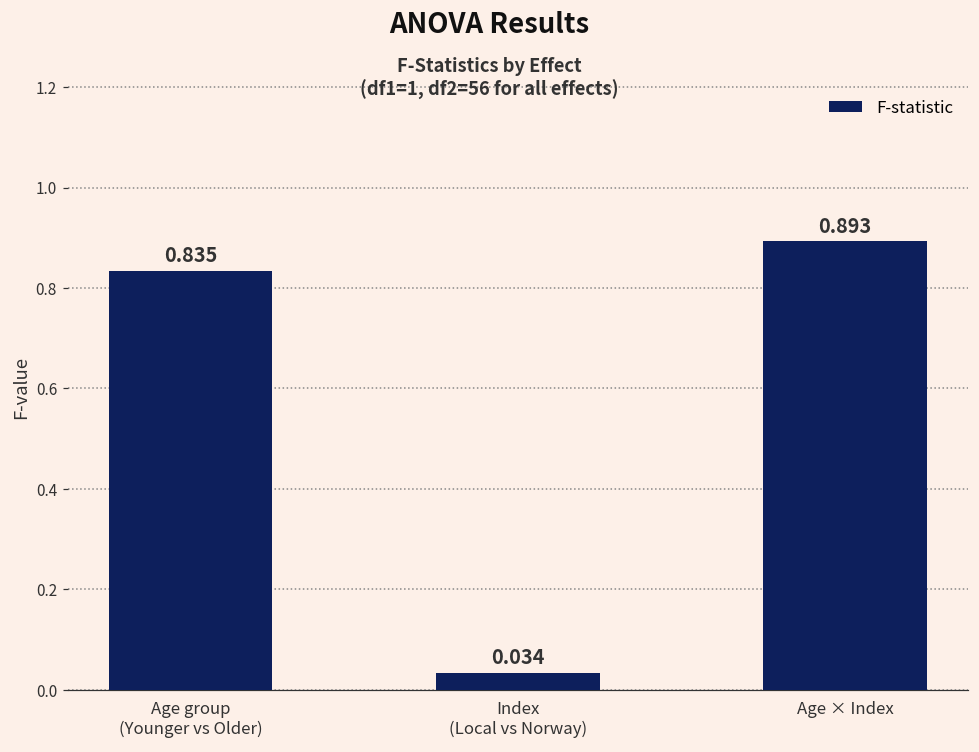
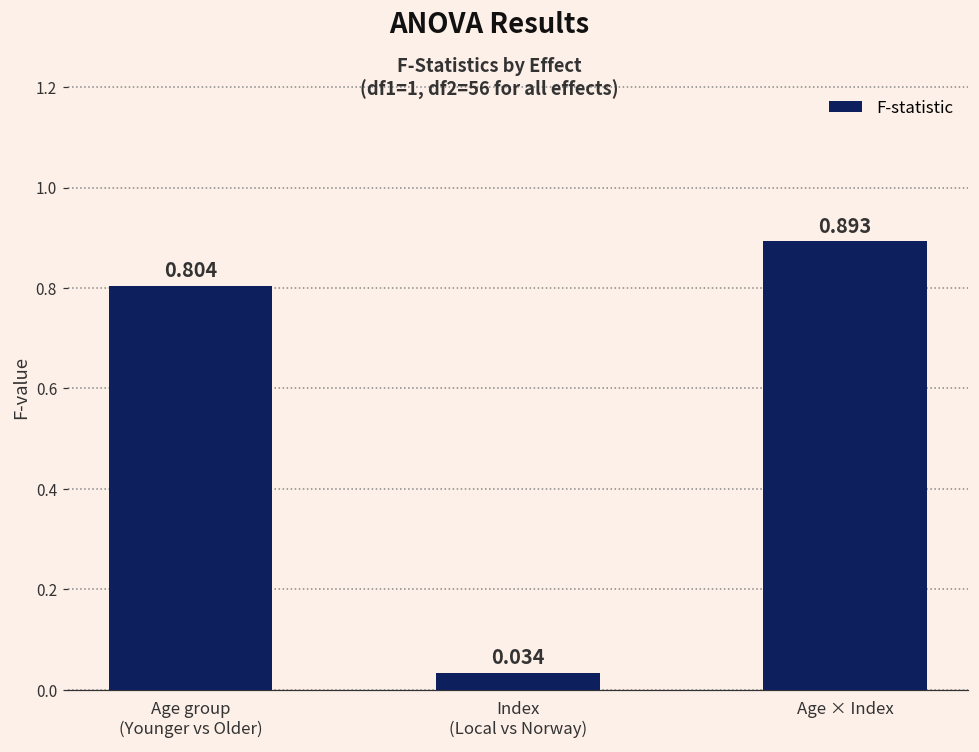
Age group (Younger vs Older): 0.835 -> 0.804
